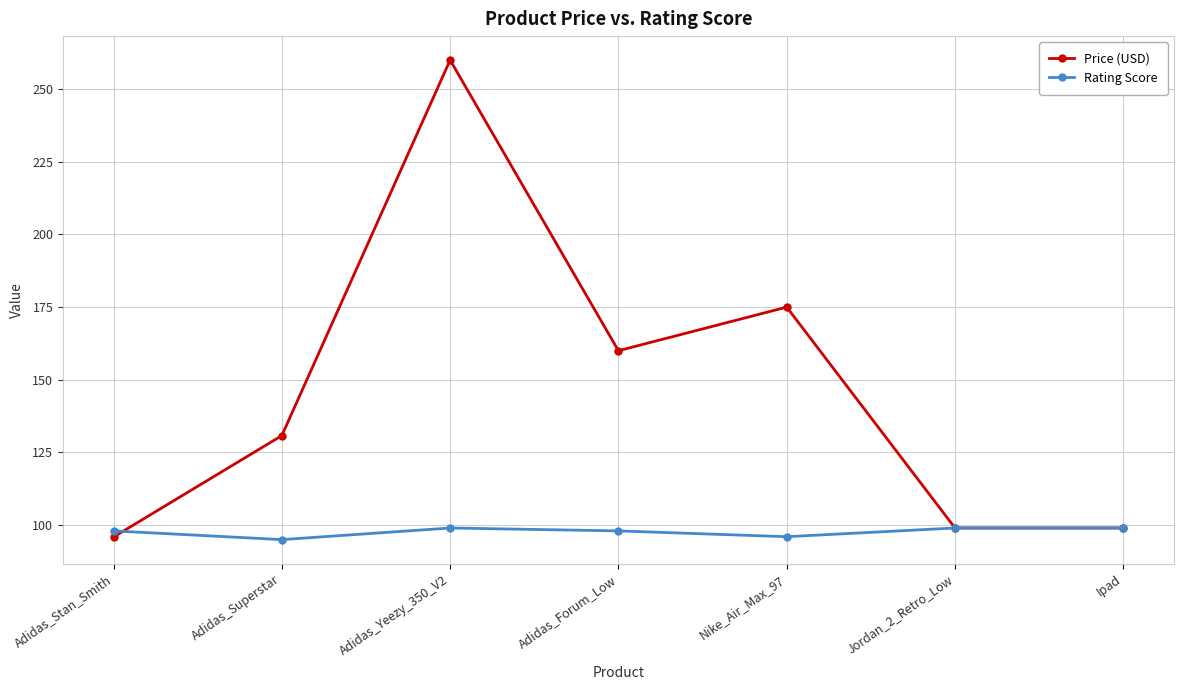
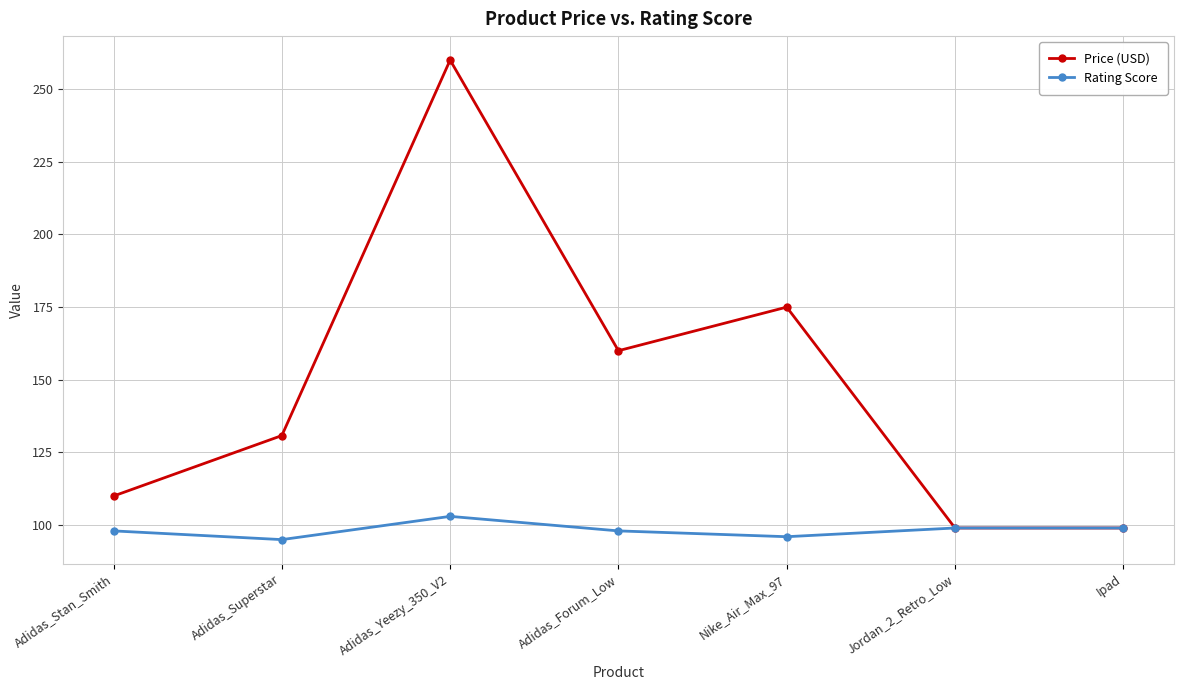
Price (USD), Adidas_Stan_Smith: 96 -> 110
Rating Score, Adidas_Yeezy_350_V2: 99 -> 103
